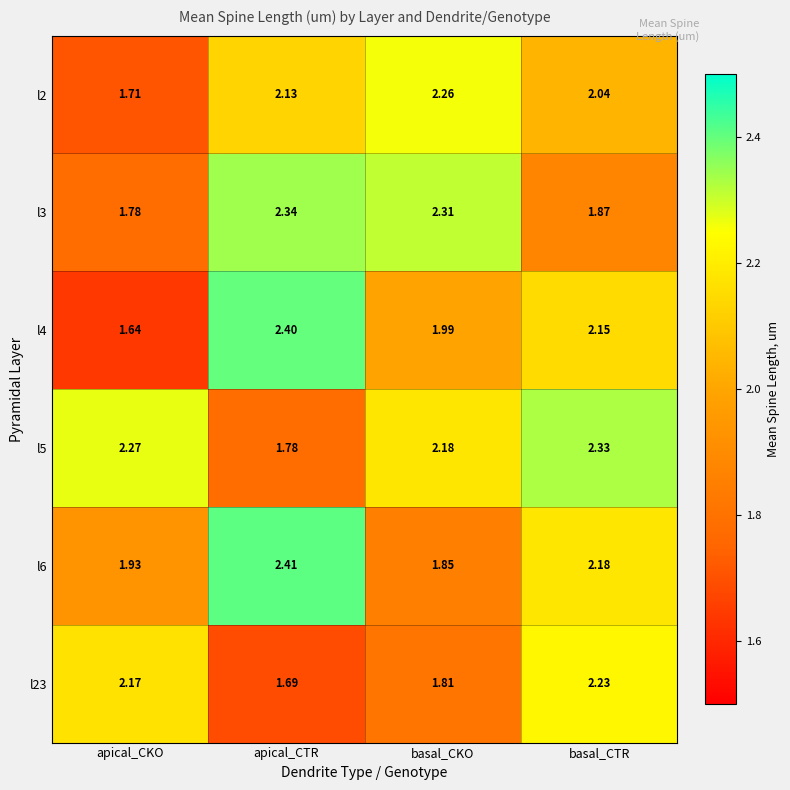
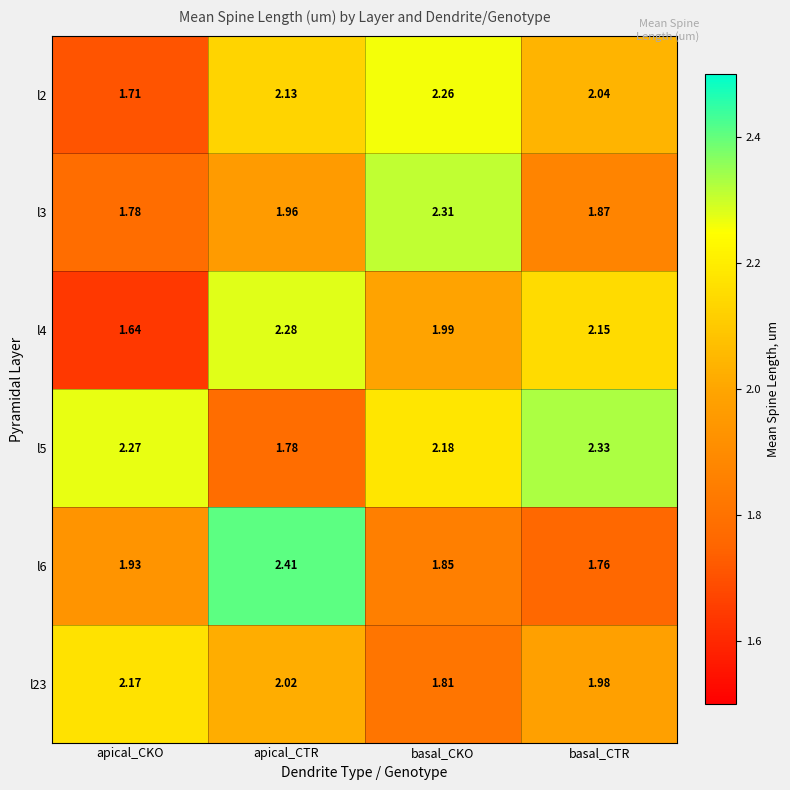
l3, apical_CTR: 2.34 -> 1.96
l4, apical_CTR: 2.40 -> 2.28
l6, basal_CTR: 2.18 -> 1.76
l23, apical_CTR: 1.69 -> 2.02
l23, basal_CTR: 2.23 -> 1.98
